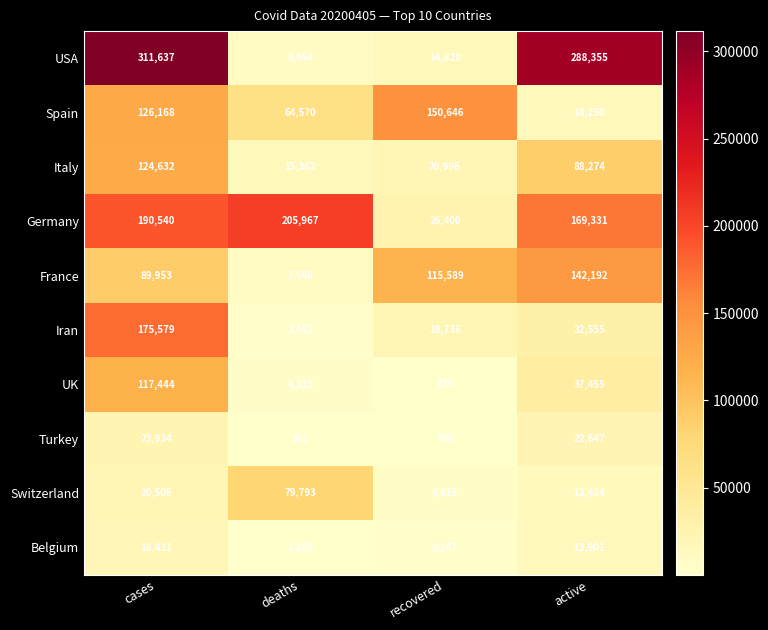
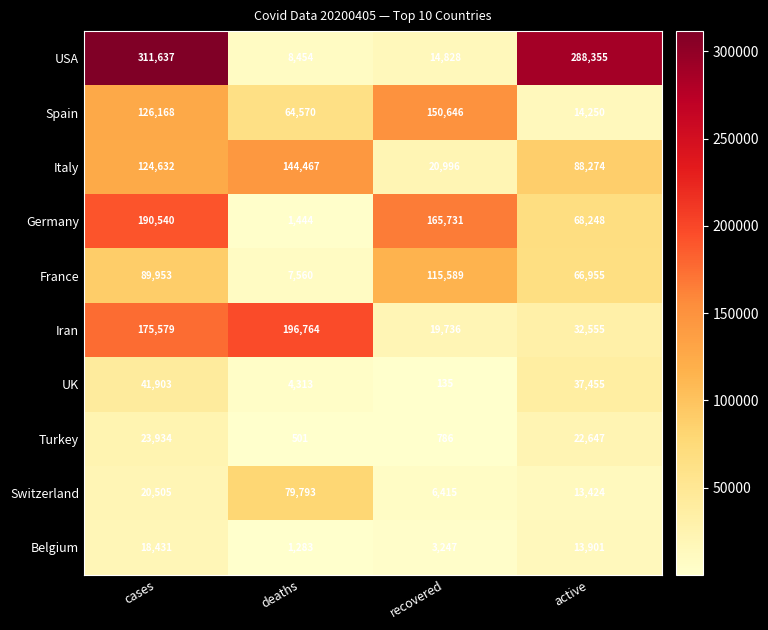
Italy, deaths: 15,362 -> 144,467
Germany, deaths: 205,967 -> 1,444
Germany, recovered: 26,400 -> 165,731
Germany, active: 169,331 -> 68,248
France, active: 142,192 -> 66,955
Iran, deaths: 3,452 -> 196,764
UK, cases: 117,444 -> 41,903
